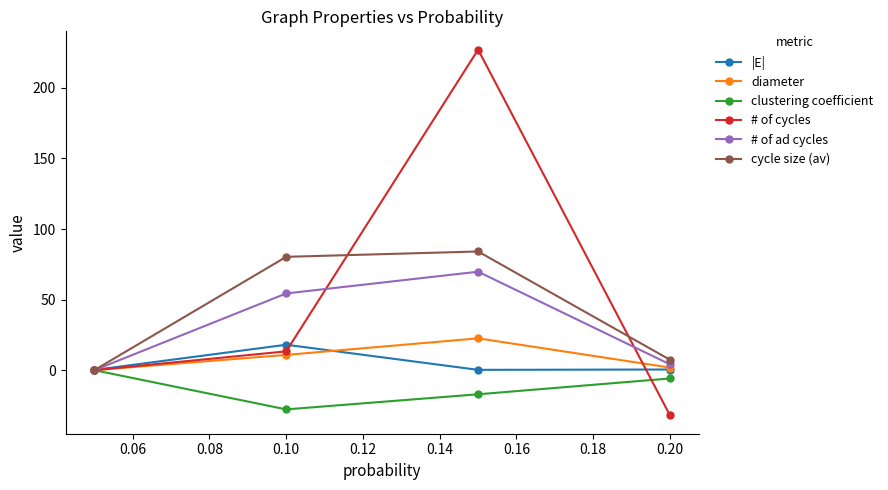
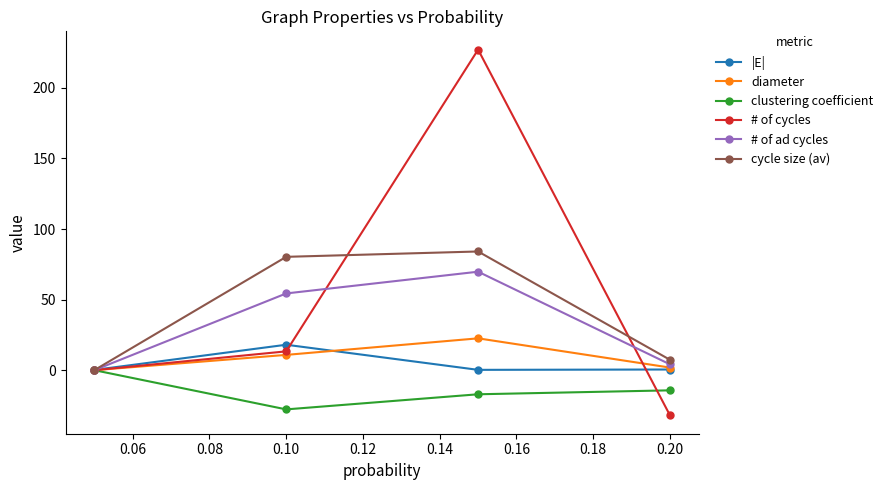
clustering coefficient, 0.20: -6 -> -14
